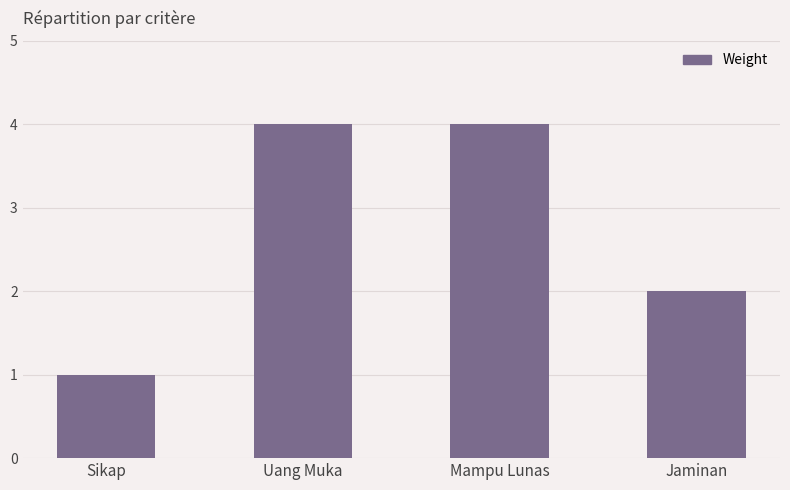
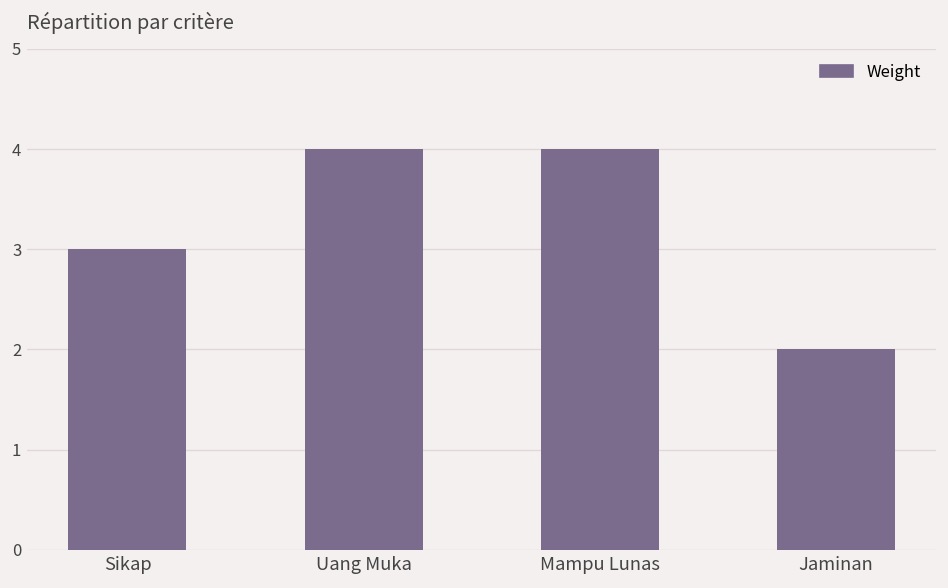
Sikap: 1 -> 3
